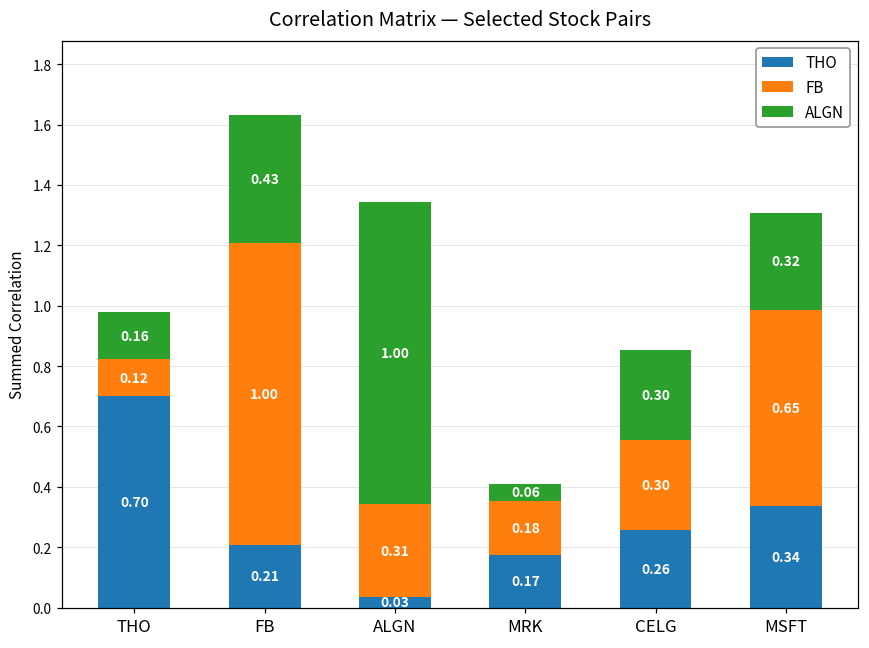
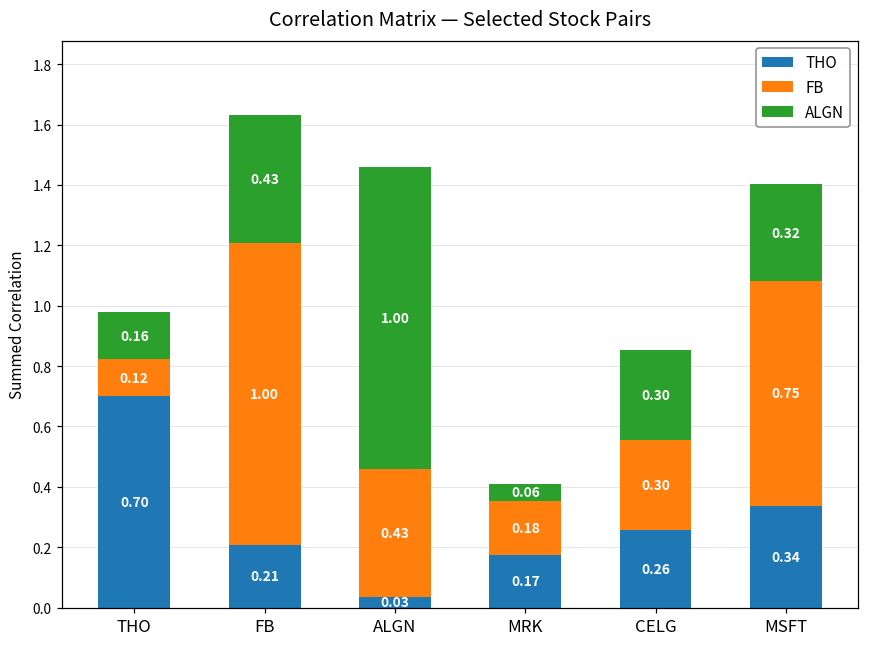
FB, ALGN: 0.31 -> 0.43
FB, MSFT: 0.65 -> 0.75
